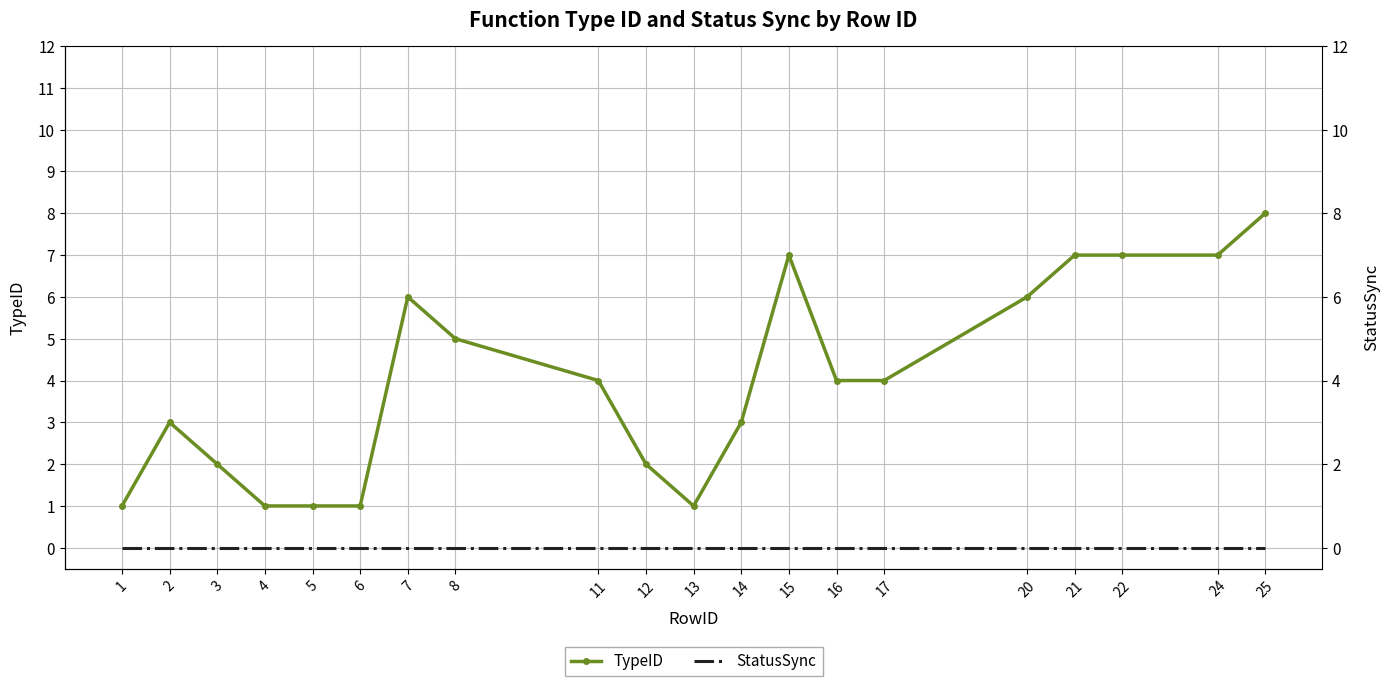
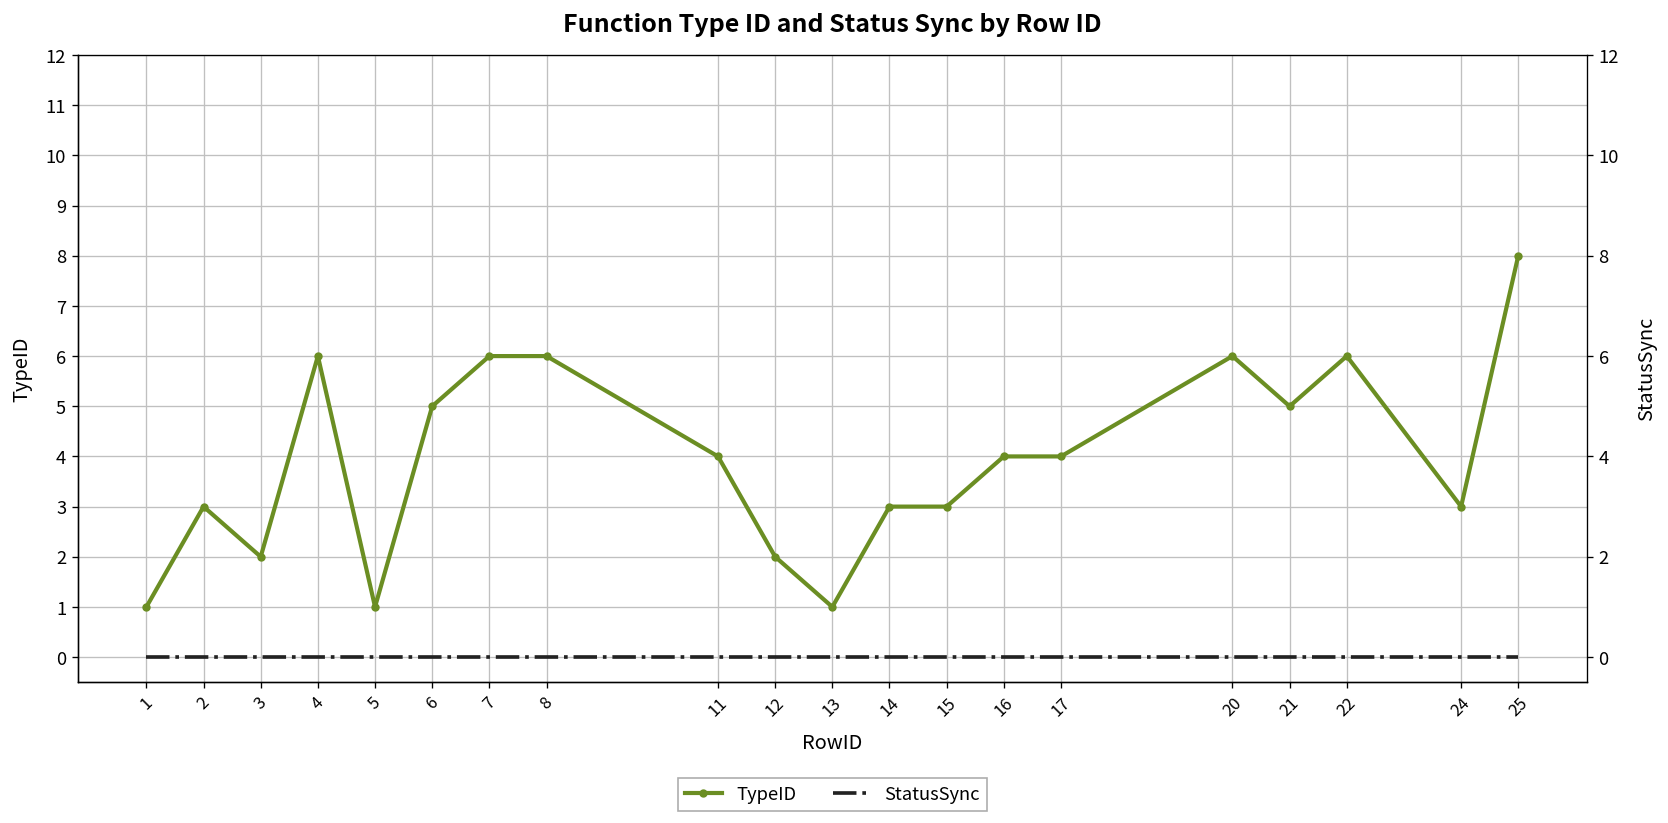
TypeID, 4: 1 -> 6
TypeID, 6: 1 -> 5
TypeID, 8: 5 -> 6
TypeID, 15: 7 -> 3
TypeID, 21: 7 -> 5
TypeID, 22: 7 -> 6
TypeID, 24: 7 -> 3
